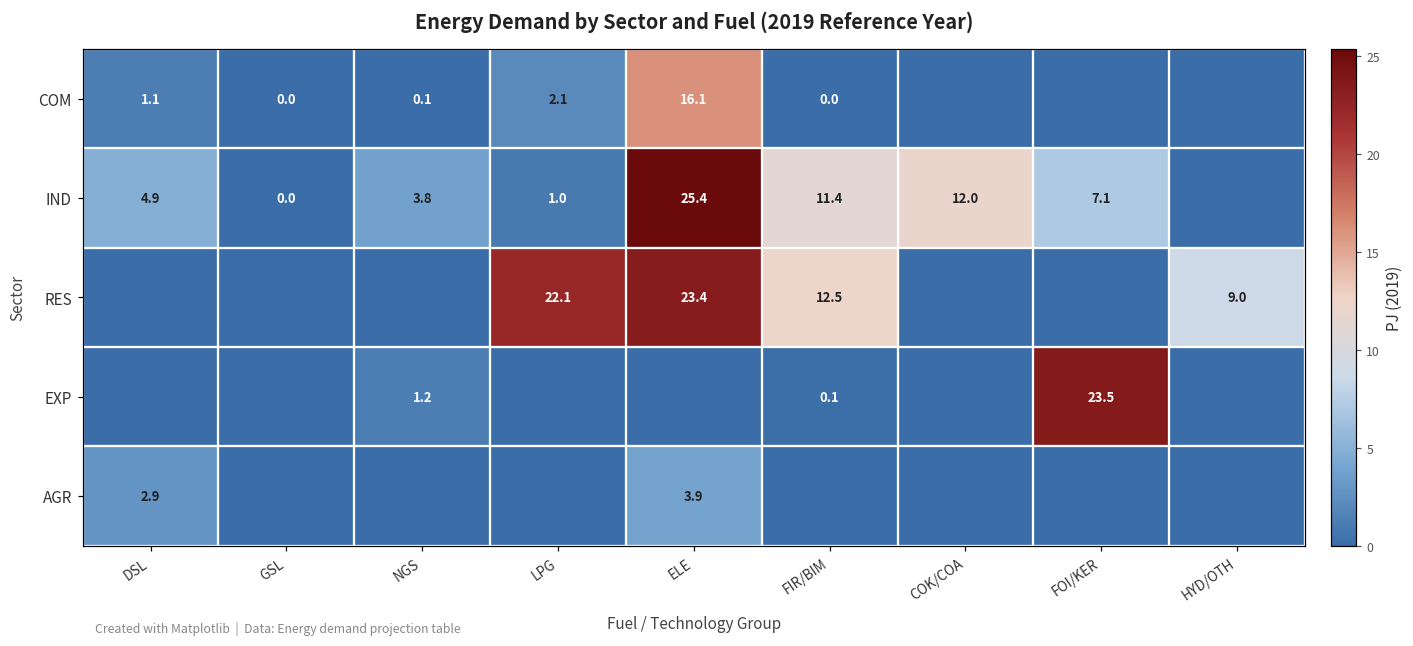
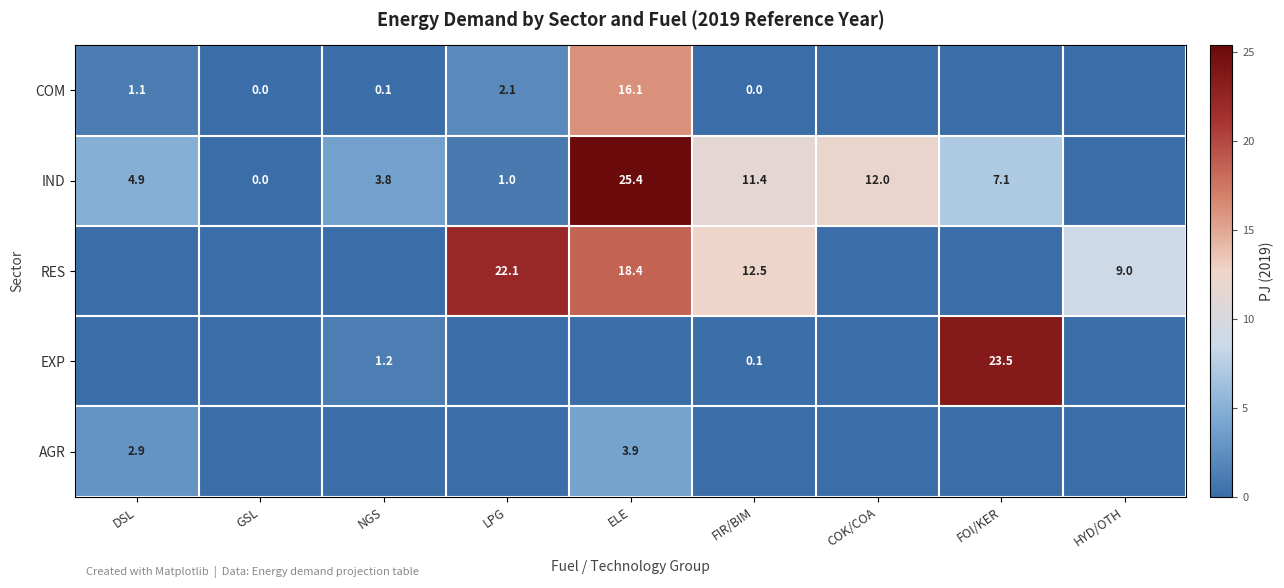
RES, ELE: 23.4 -> 18.4
